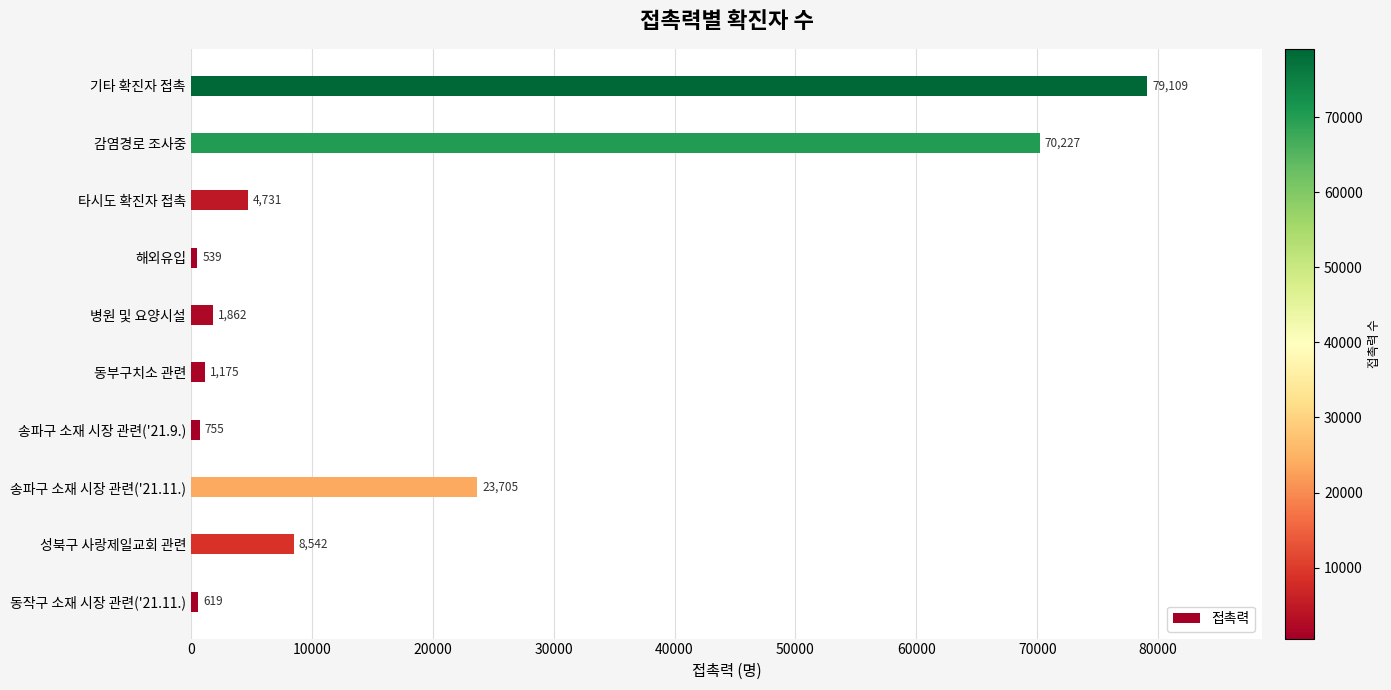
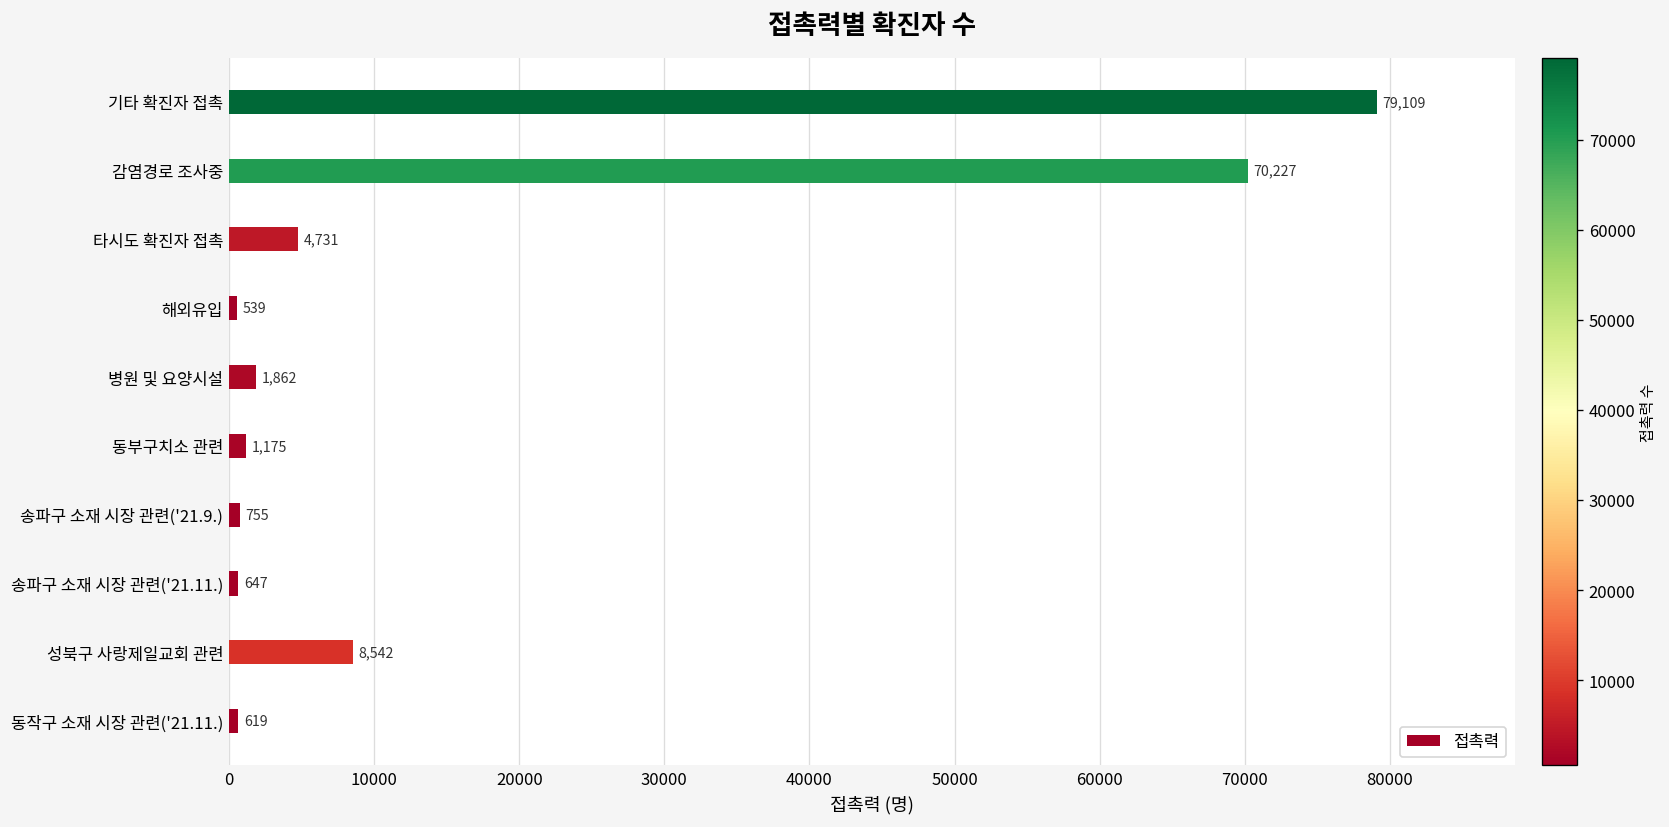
송파구 소재 시장 관련('21.11.): 23,705 -> 647
